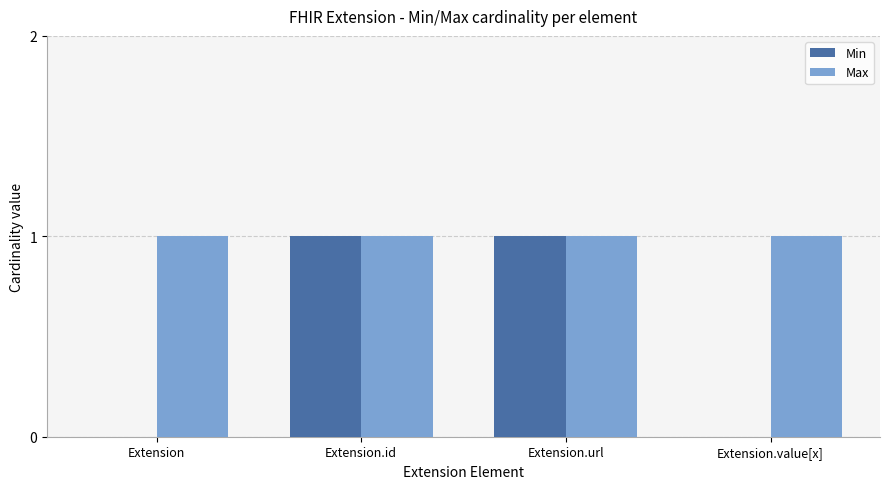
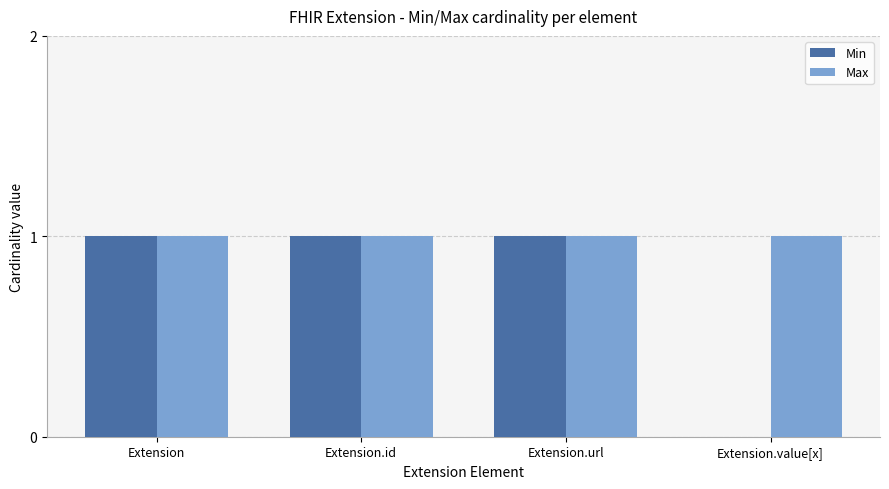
Min, Extension: 0 -> 1
